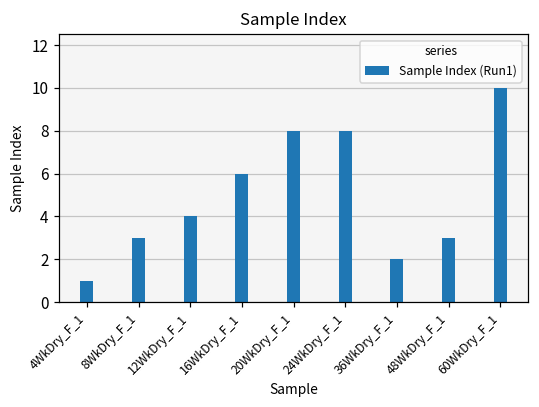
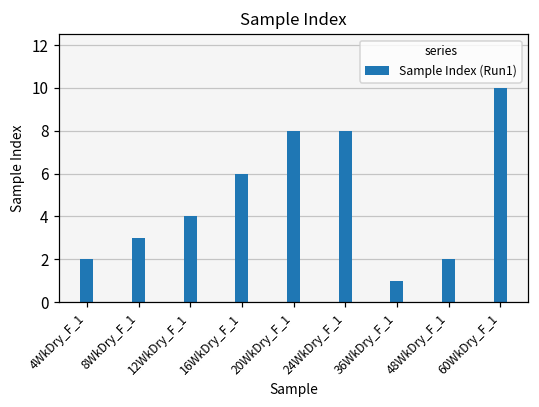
4WkDry_F_1: 1 -> 2
36WkDry_F_1: 2 -> 1
48WkDry_F_1: 3 -> 2
